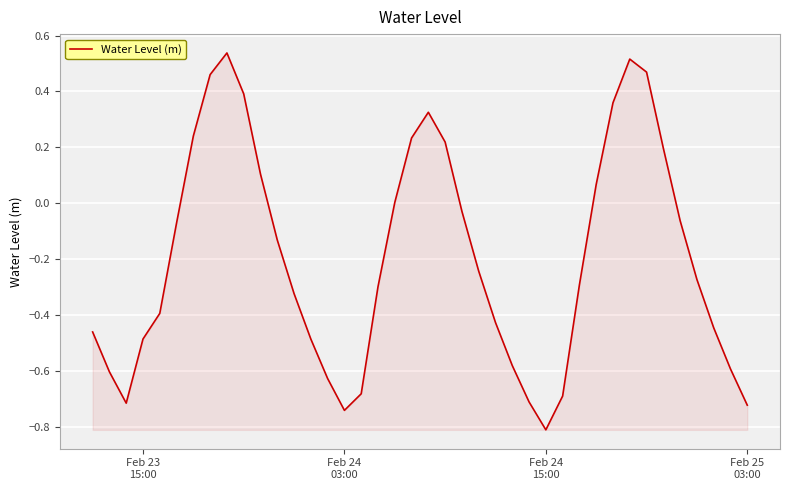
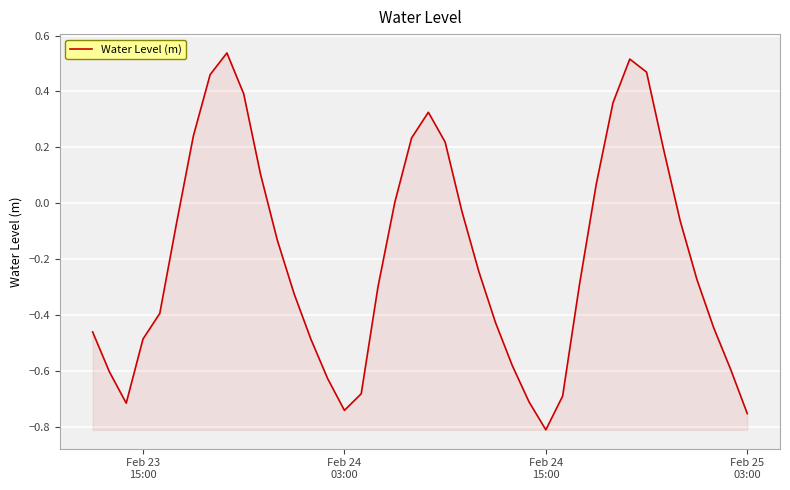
Feb 25 03:00: -0.72 -> -0.75
